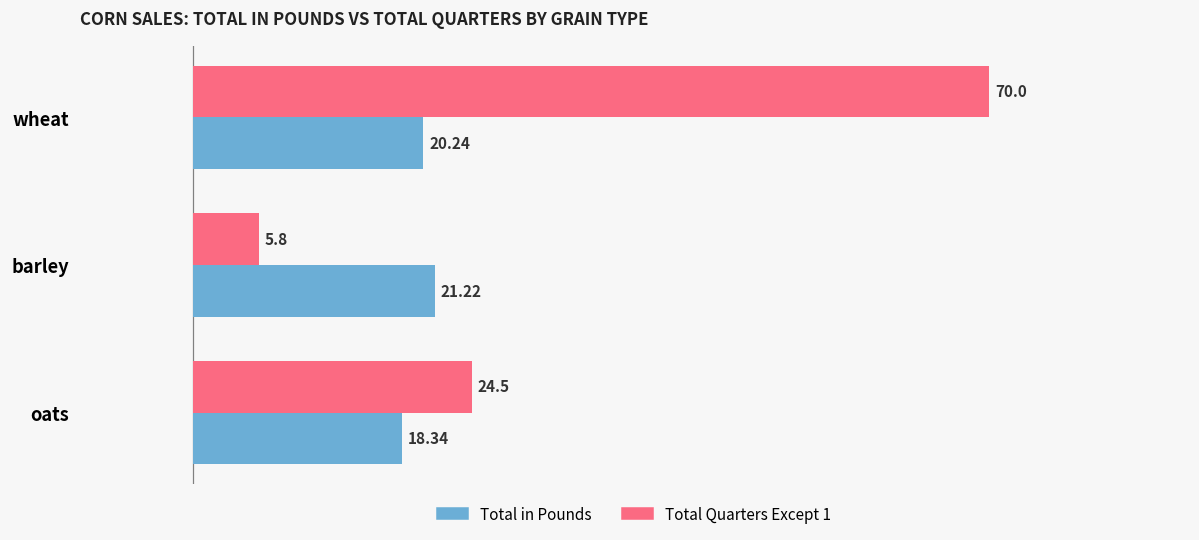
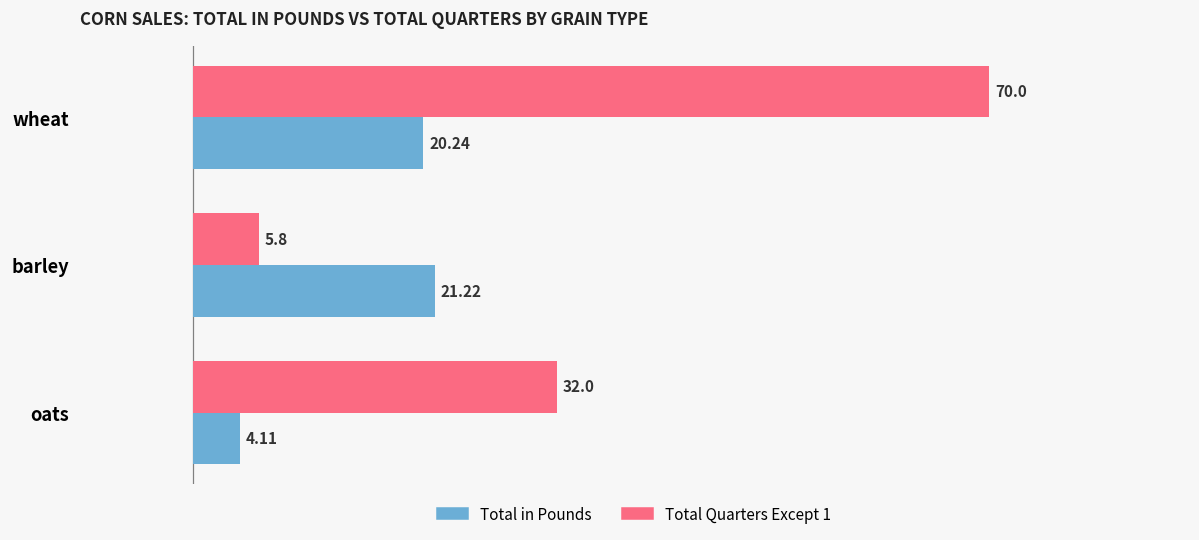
Total Quarters Except 1, oats: 24.5 -> 32.0
Total in Pounds, oats: 18.34 -> 4.11
